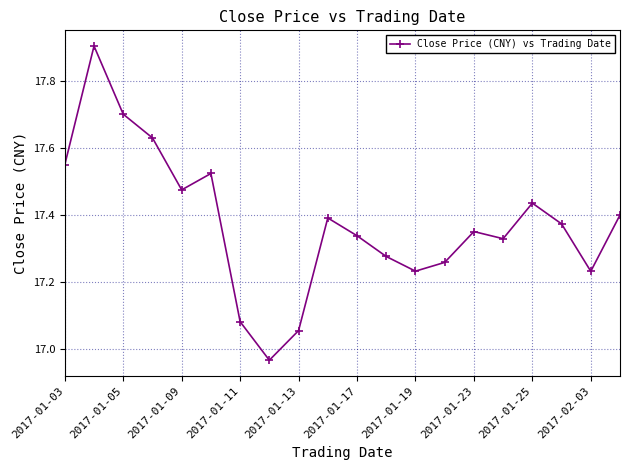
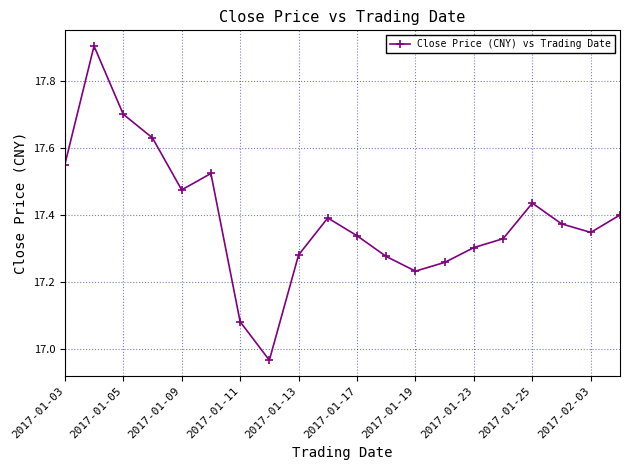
2017-01-13: 17.06 -> 17.28
2017-01-23: 17.35 -> 17.30
2017-02-03: 17.23 -> 17.35
